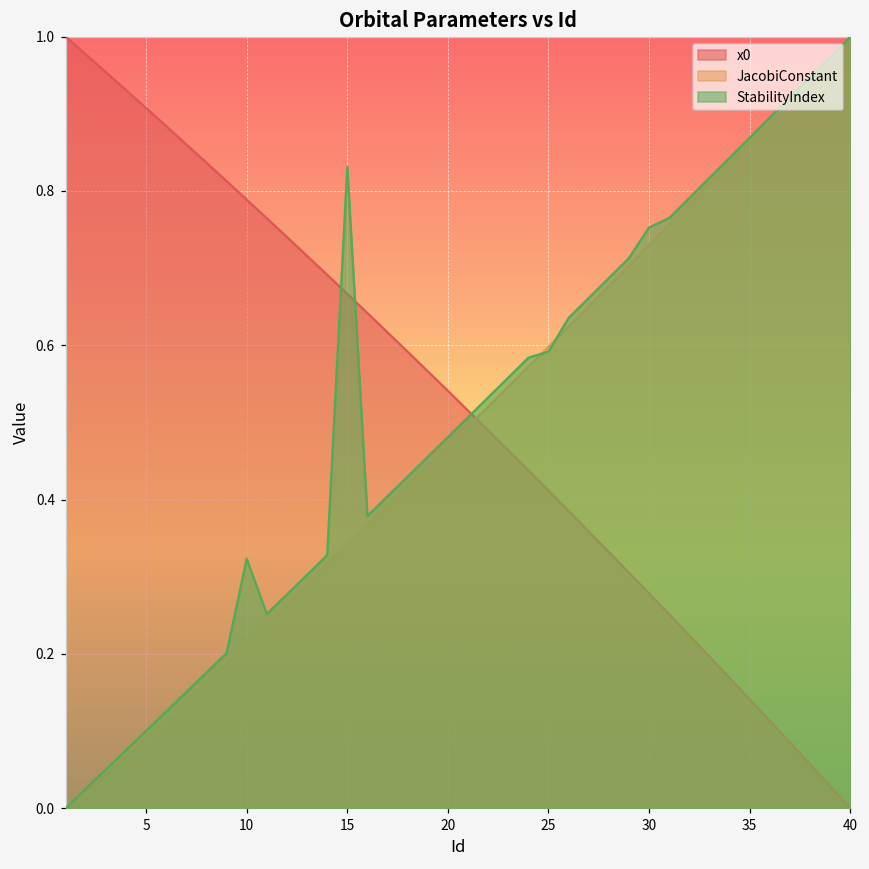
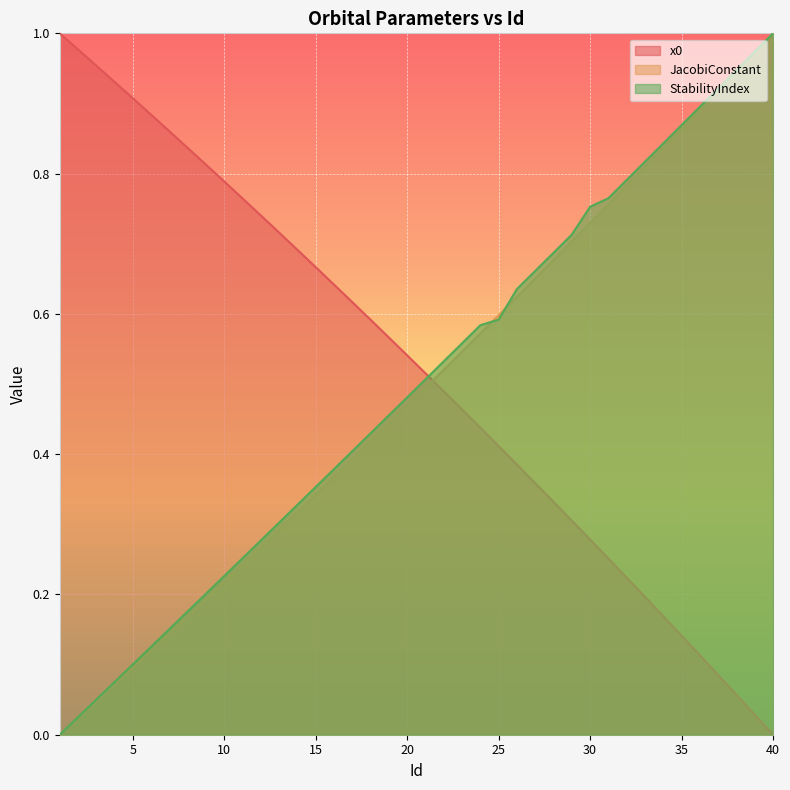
StabilityIndex, 10: 0.32 -> 0.23
StabilityIndex, 15: 0.83 -> 0.35
